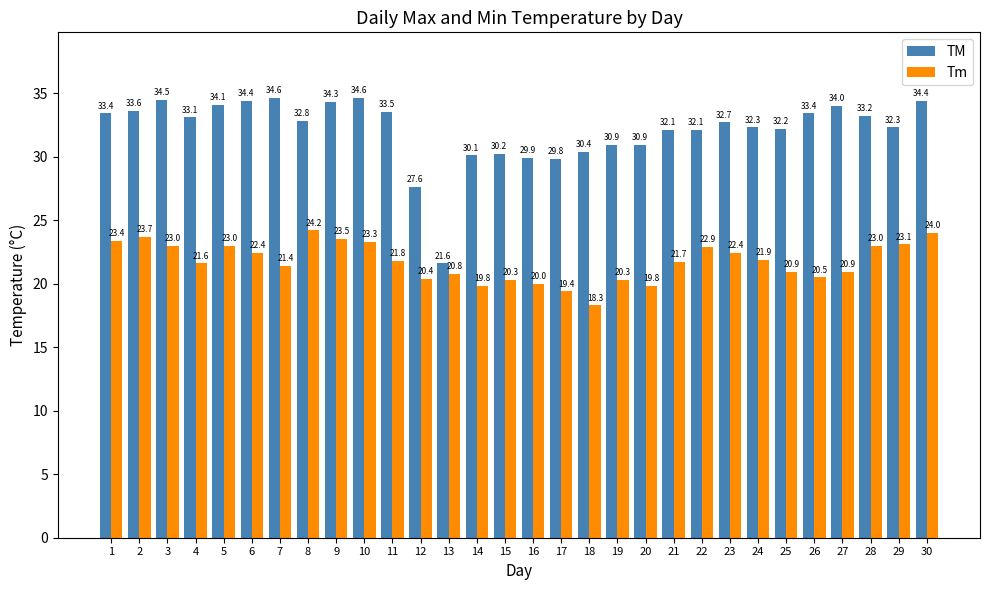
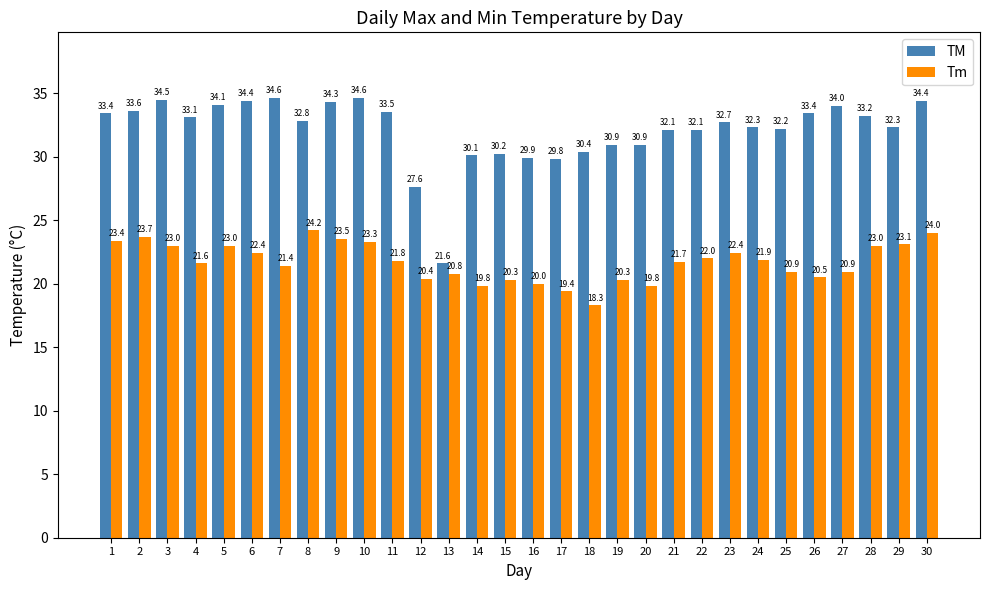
Tm, 22: 22.9 -> 22.0
